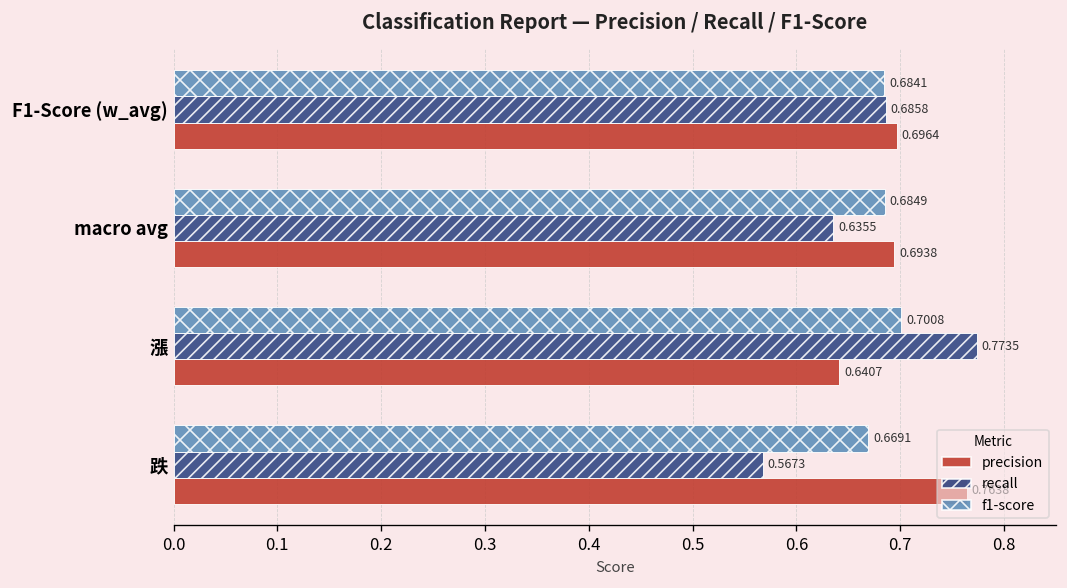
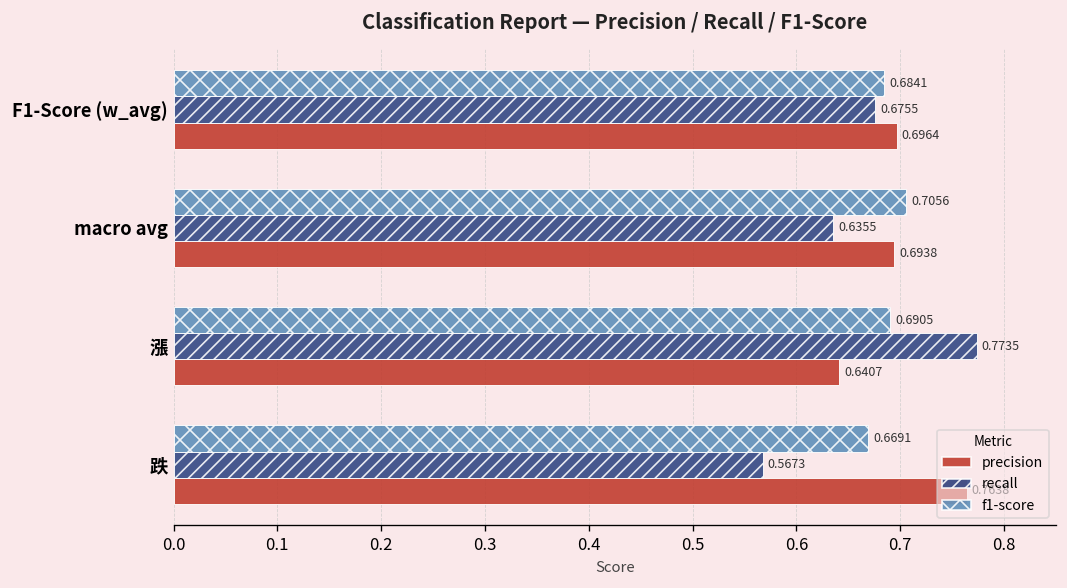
recall, F1-Score (w_avg): 0.6858 -> 0.6755
f1-score, macro avg: 0.6849 -> 0.7056
f1-score, 漲: 0.7008 -> 0.6905
